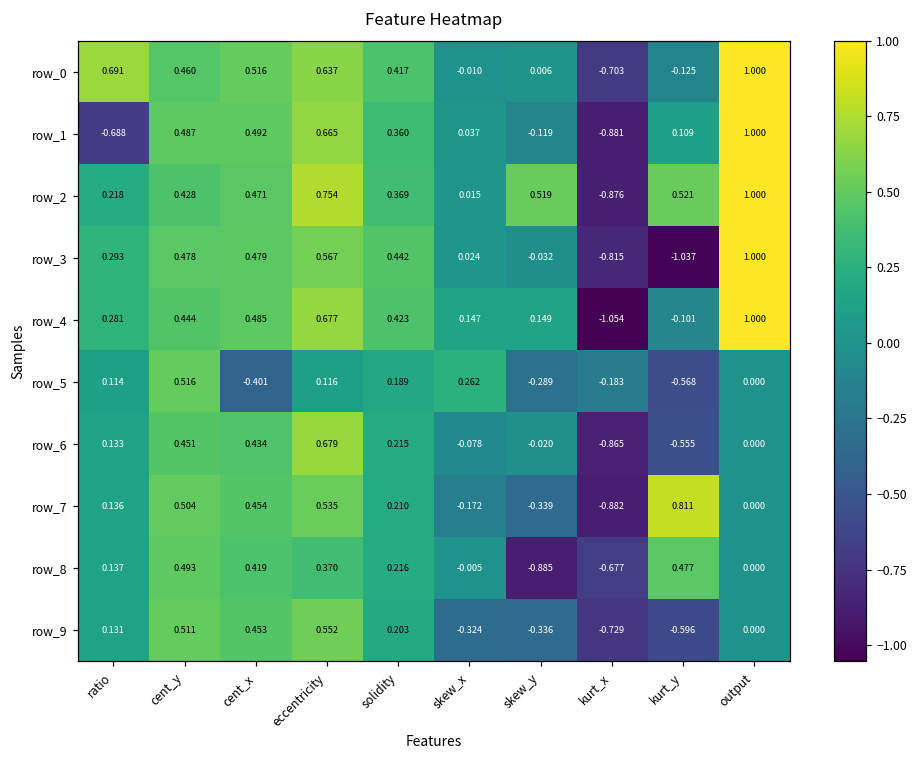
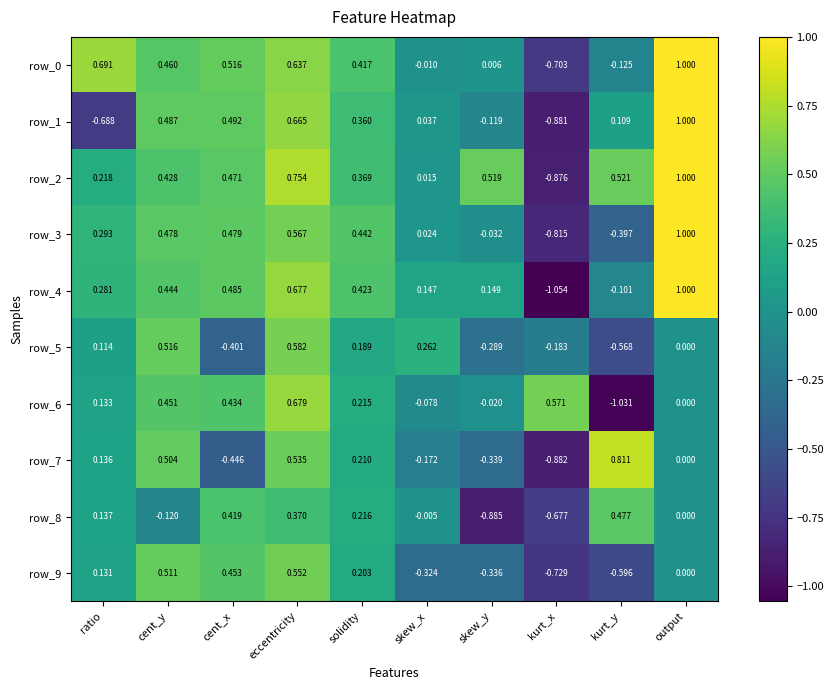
row_3, kurt_y: -1.037 -> -0.397
row_5, eccentricity: 0.116 -> 0.582
row_6, kurt_x: -0.865 -> 0.571
row_6, kurt_y: -0.555 -> -1.031
row_7, cent_x: 0.454 -> -0.446
row_8, cent_y: 0.493 -> -0.120
